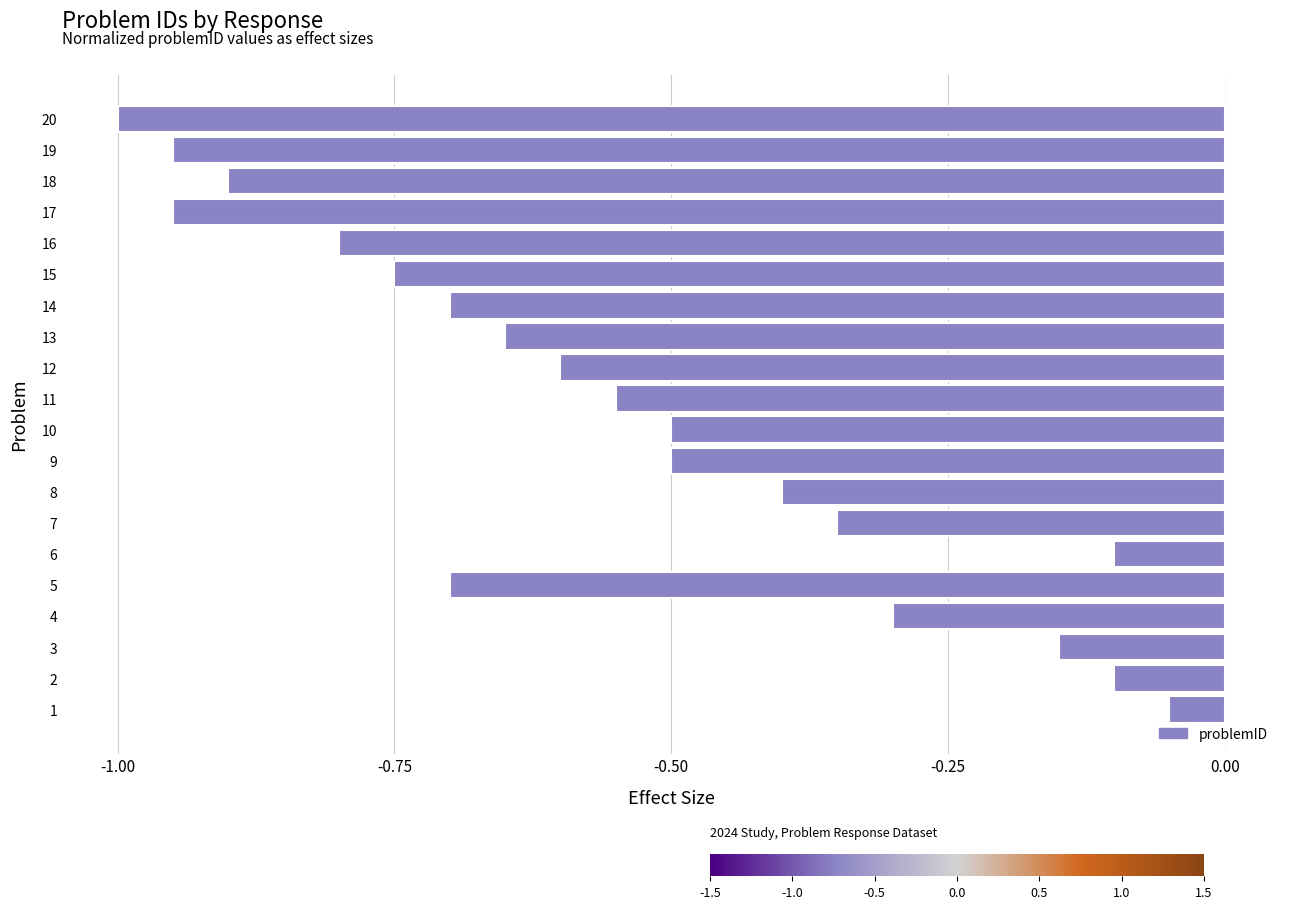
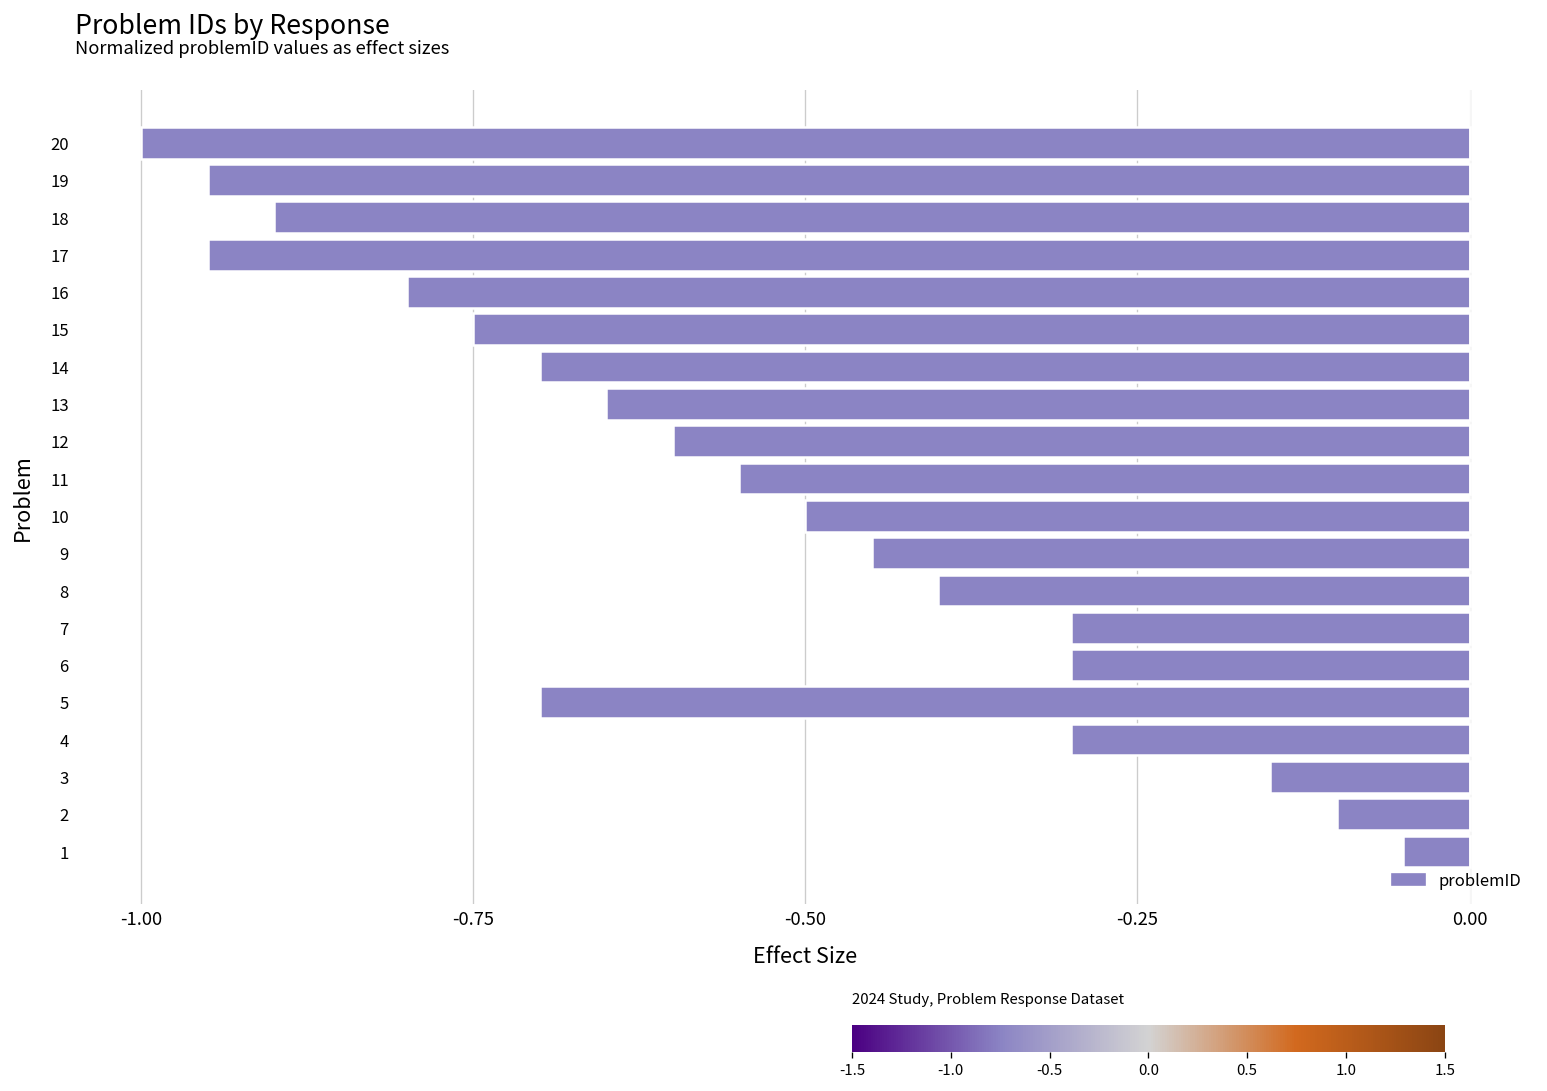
9: -0.500 -> -0.450
7: -0.350 -> -0.300
6: -0.100 -> -0.300
